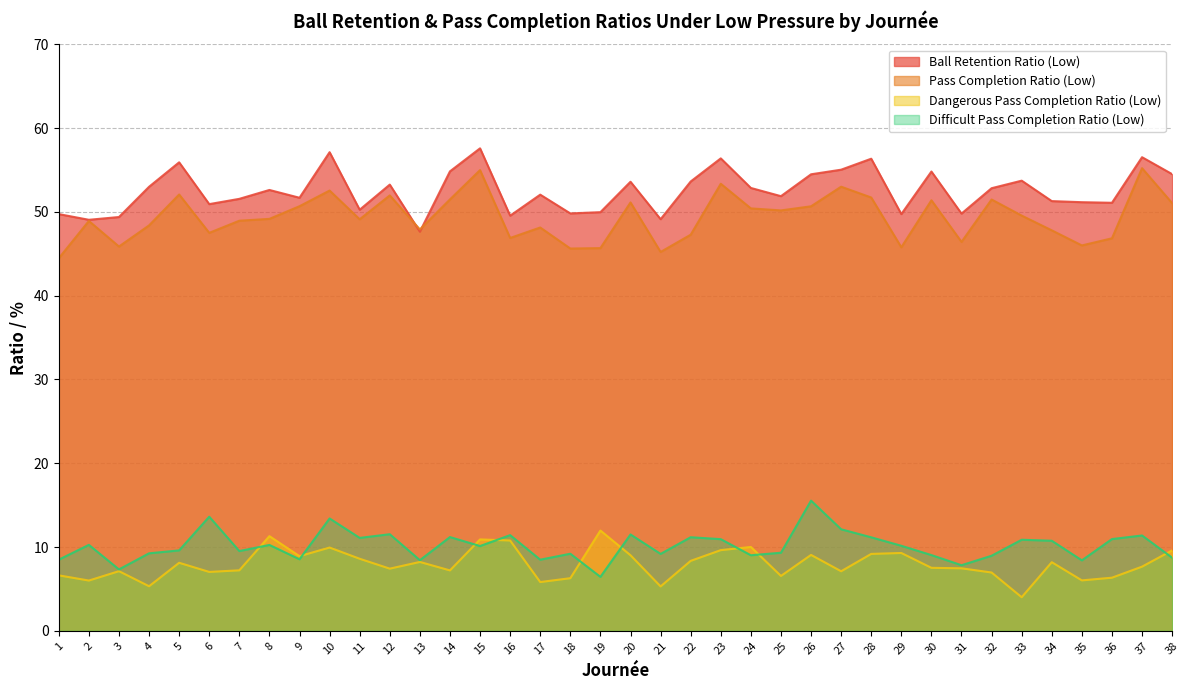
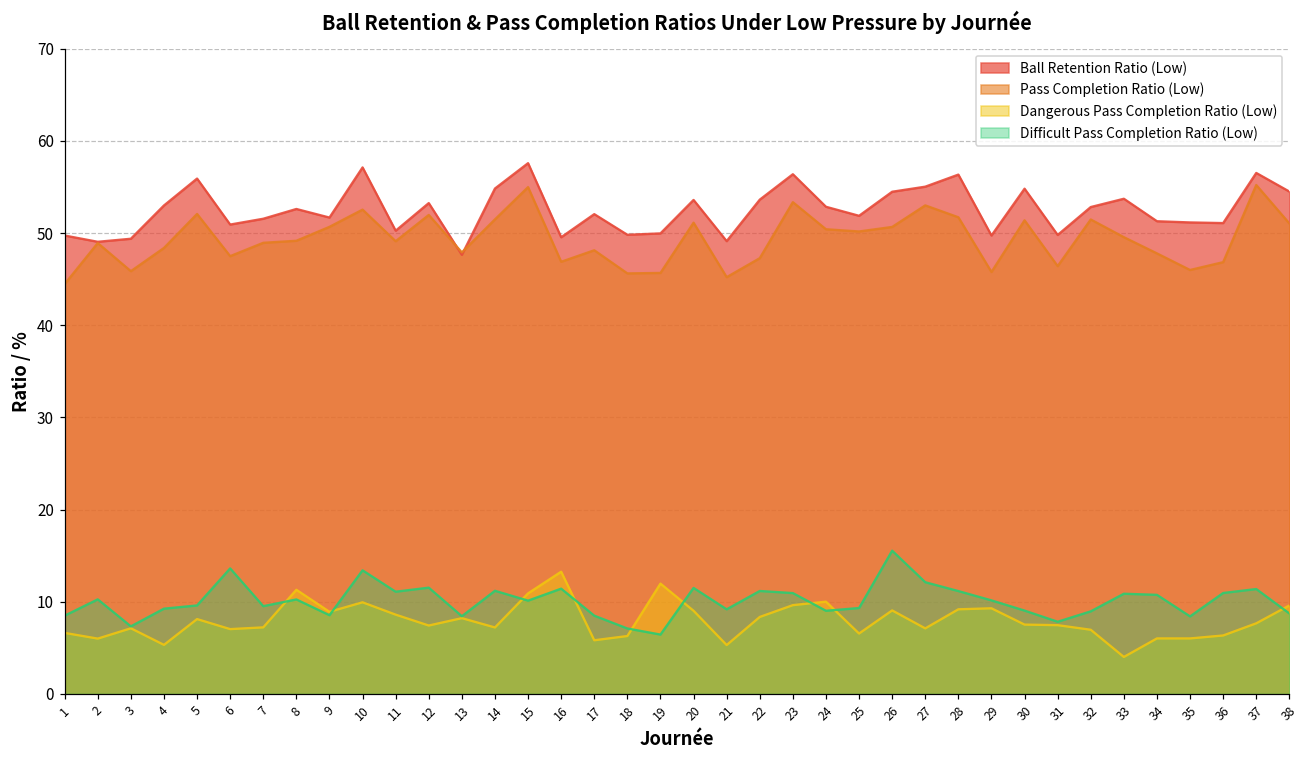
Dangerous Pass Completion Ratio (Low), 16: 11 -> 13
Difficult Pass Completion Ratio (Low), 18: 9 -> 7
Dangerous Pass Completion Ratio (Low), 34: 8 -> 6
